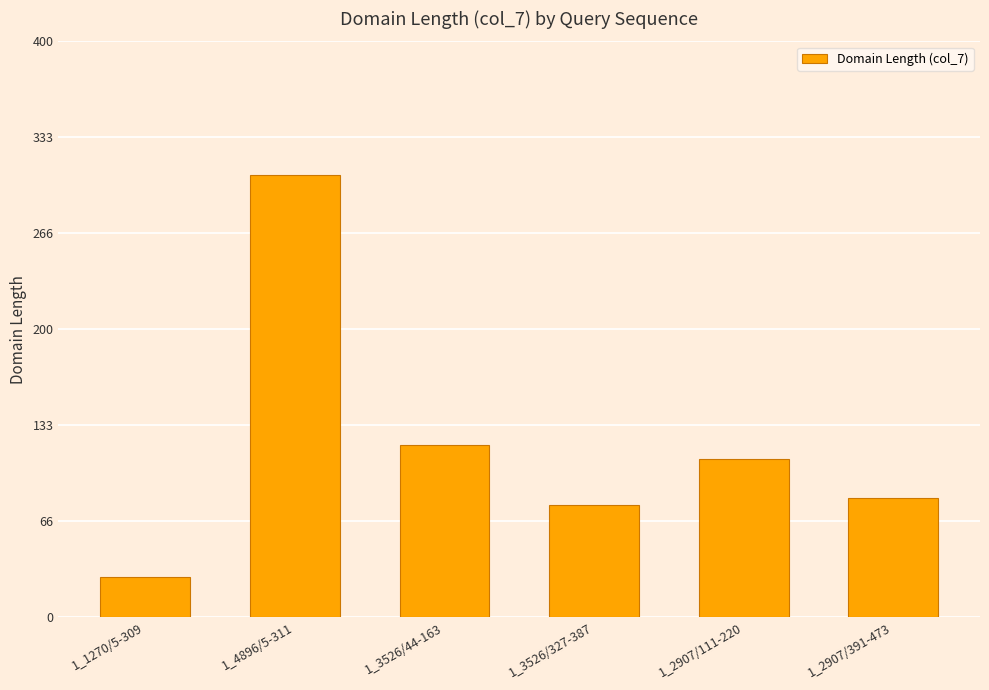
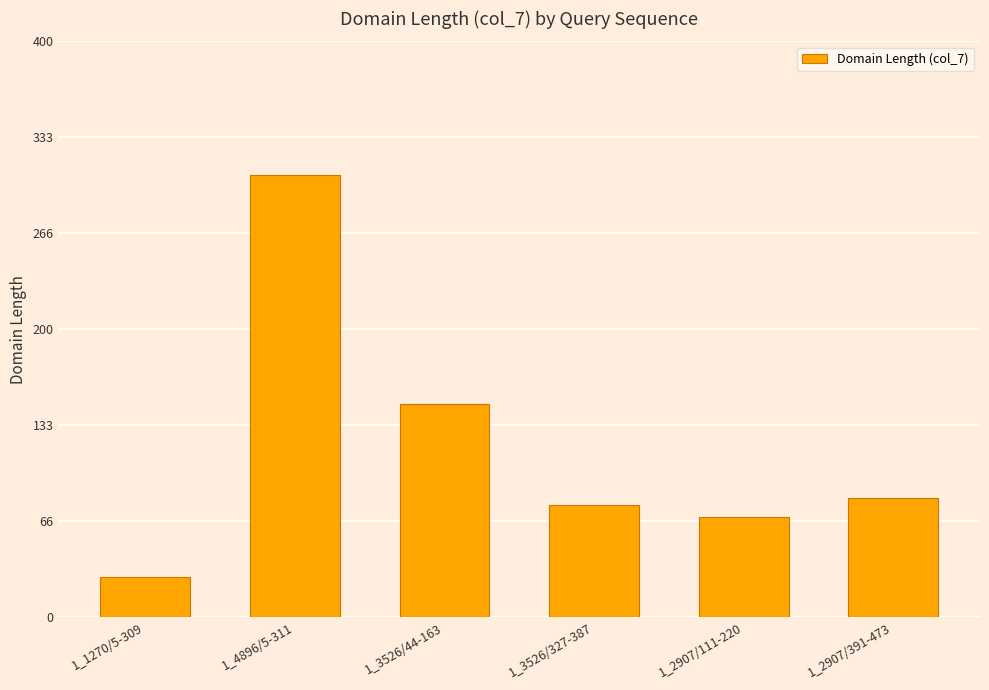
1_3526/44-163: 120 -> 148
1_2907/111-220: 110 -> 70
